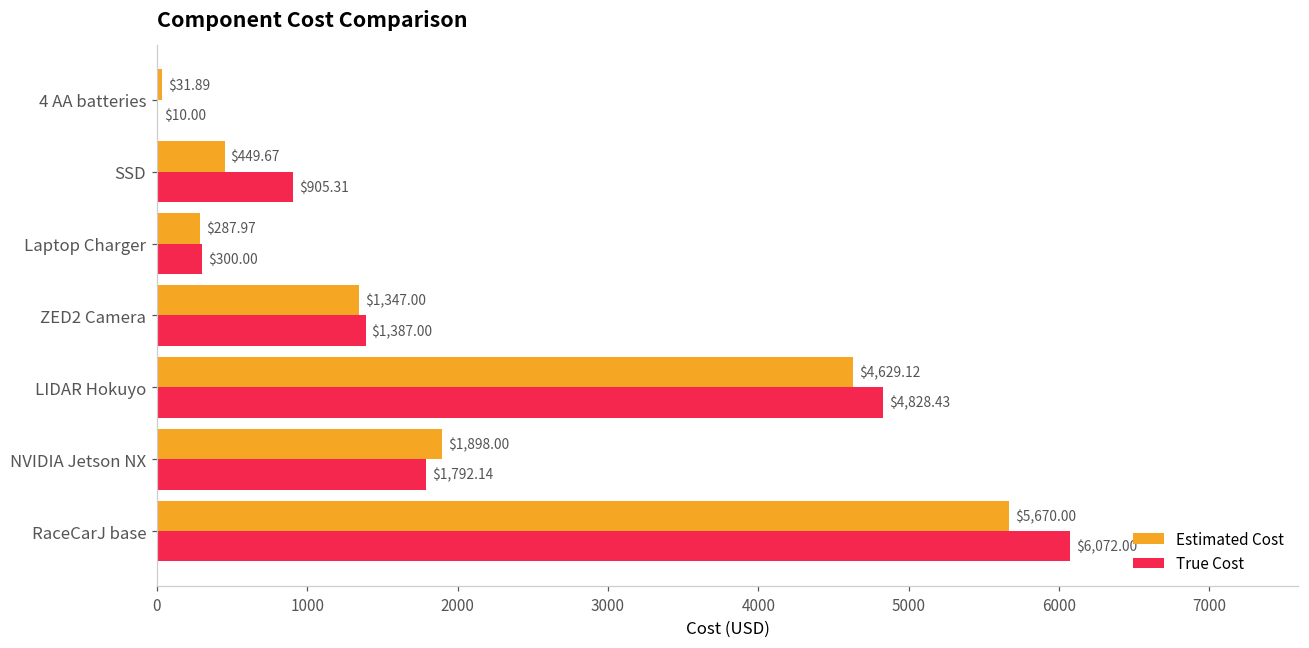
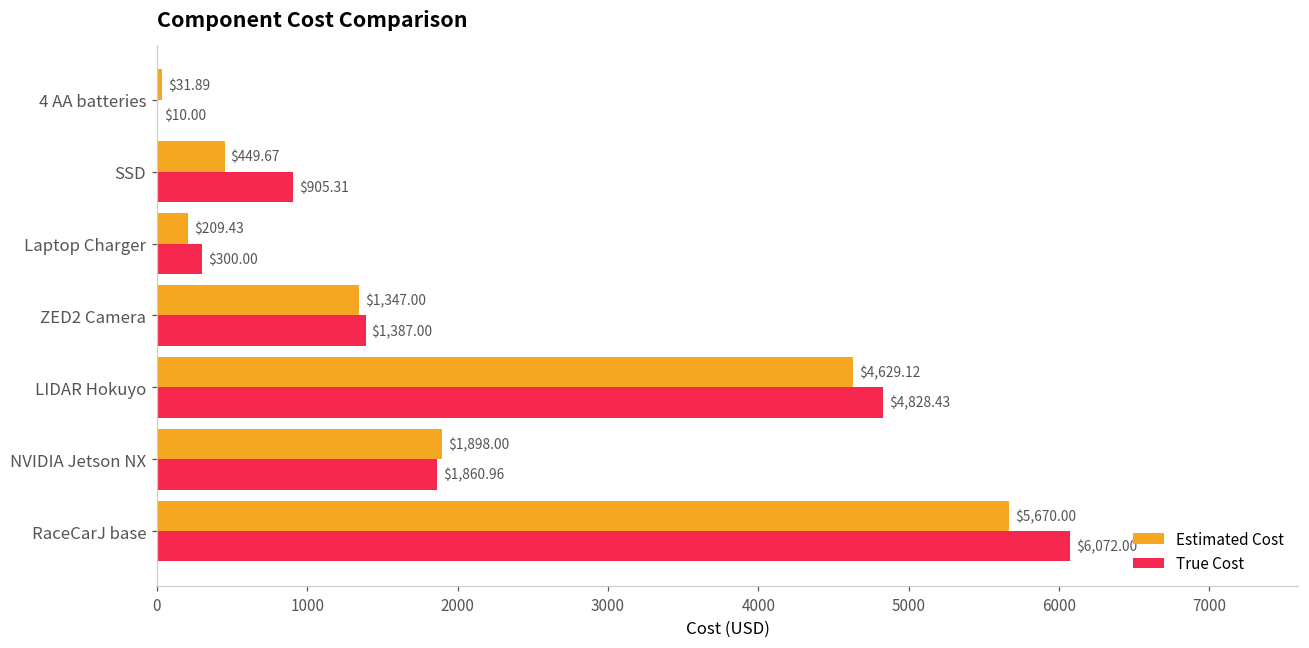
Estimated Cost, Laptop Charger: $287.97 -> $209.43
True Cost, NVIDIA Jetson NX: $1,792.14 -> $1,860.96
